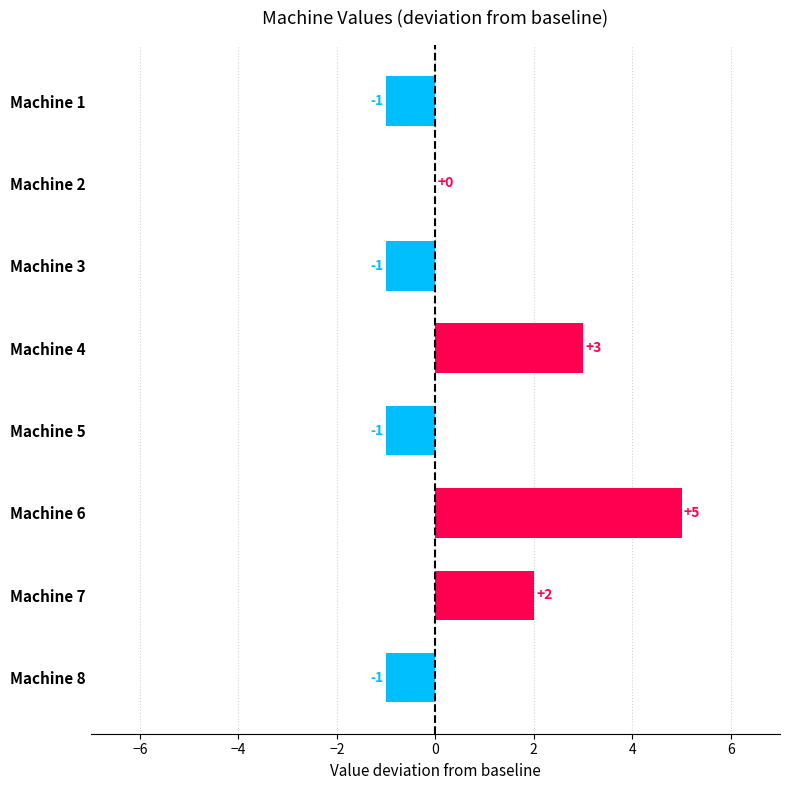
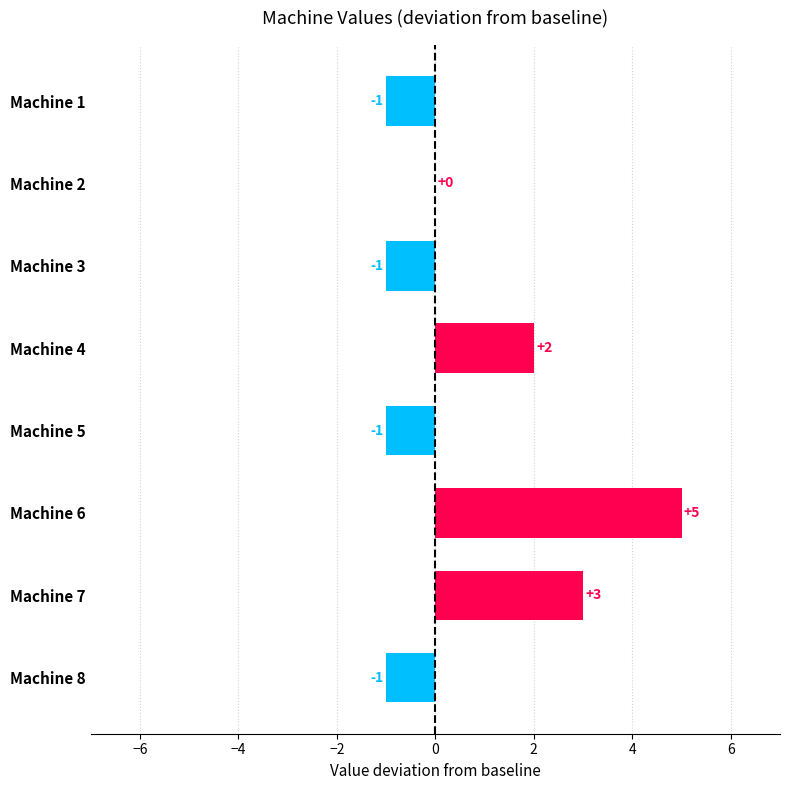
Machine 4: +3 -> +2
Machine 7: +2 -> +3
